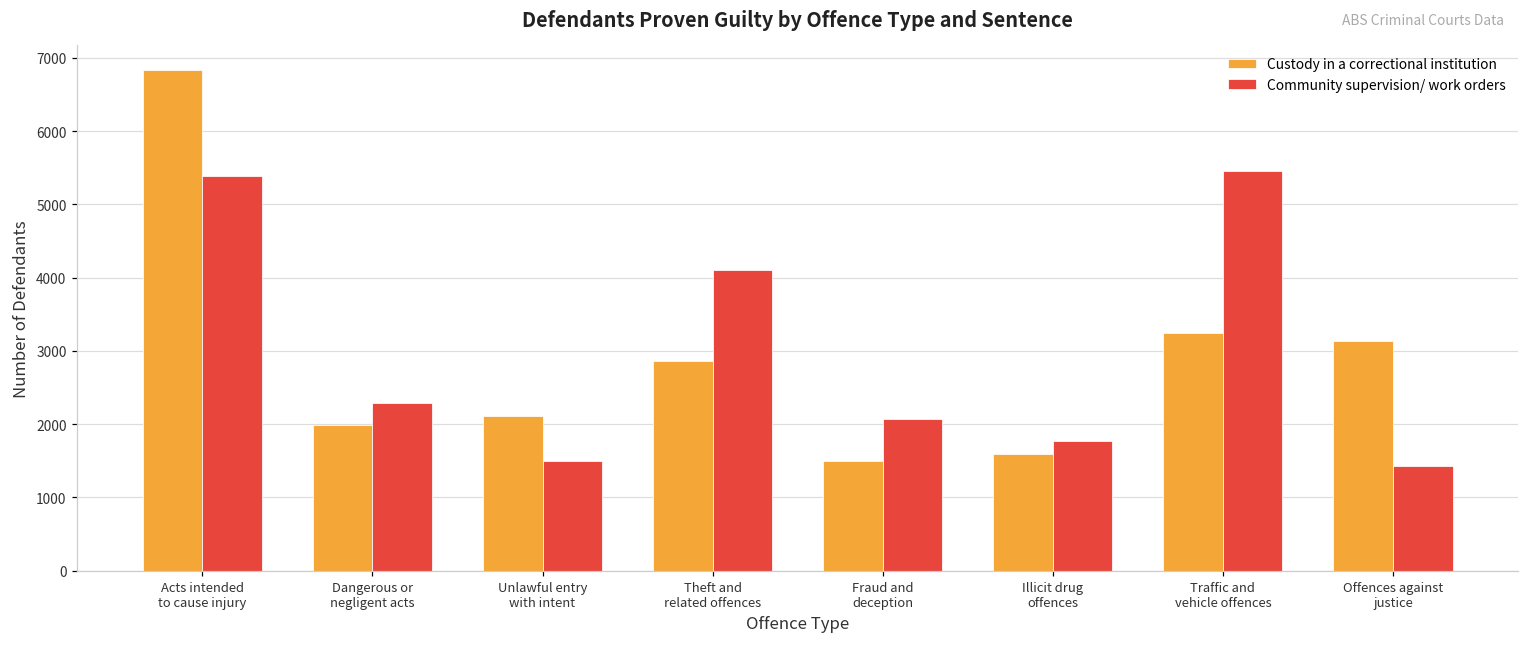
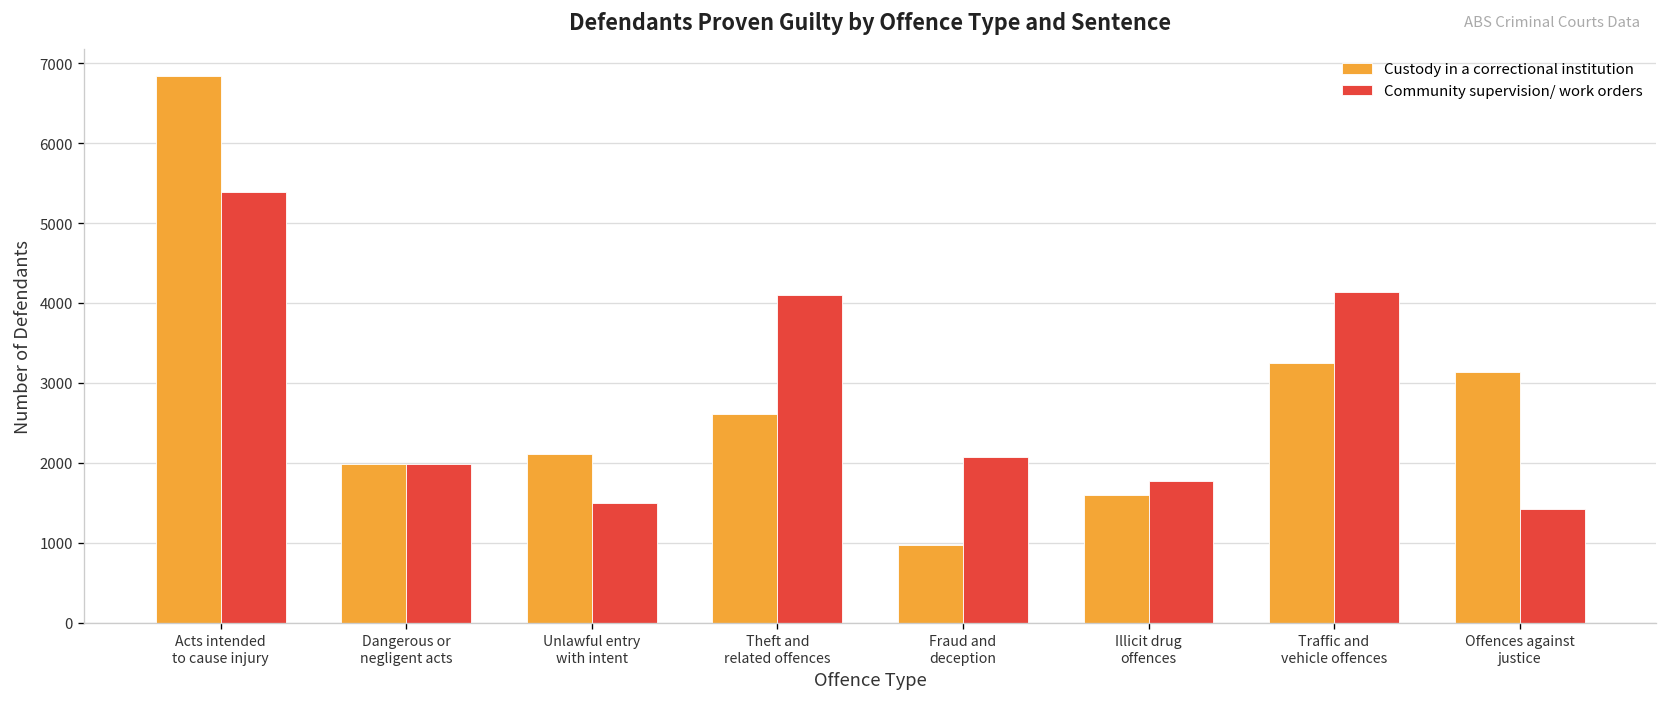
Community supervision/ work orders, Dangerous or negligent acts: 2300 -> 2000
Custody in a correctional institution, Theft and related offences: 2900 -> 2600
Custody in a correctional institution, Fraud and deception: 1500 -> 1000
Community supervision/ work orders, Traffic and vehicle offences: 5500 -> 4100
